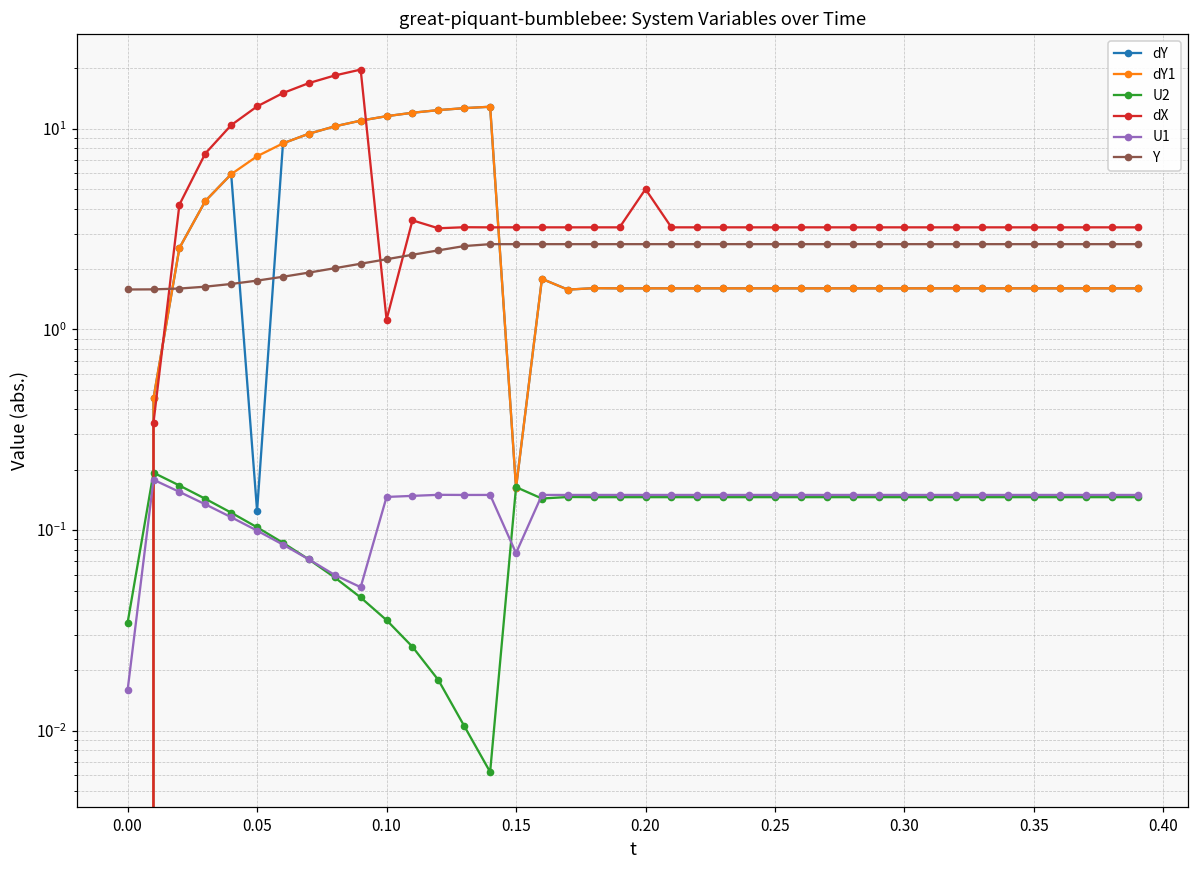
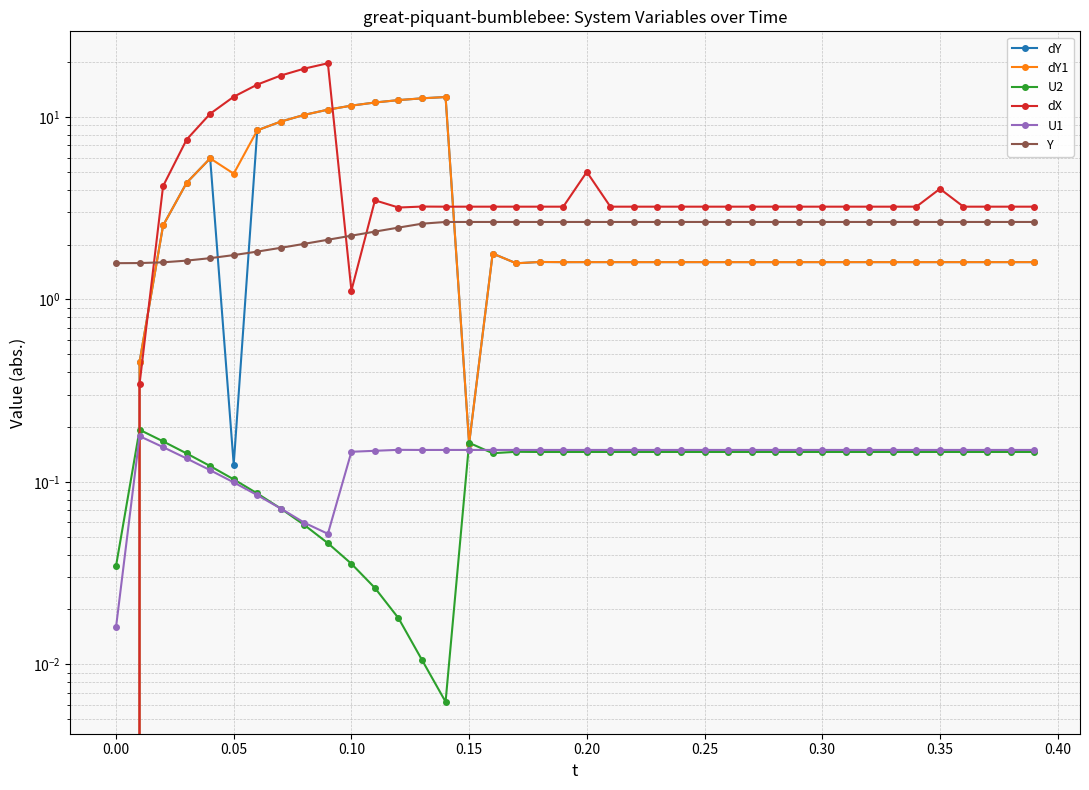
dY1, 0.05: 7.3 -> 4.9
U1, 0.15: 0.077 -> 0.15
dX, 0.35: 3.2 -> 4.0
